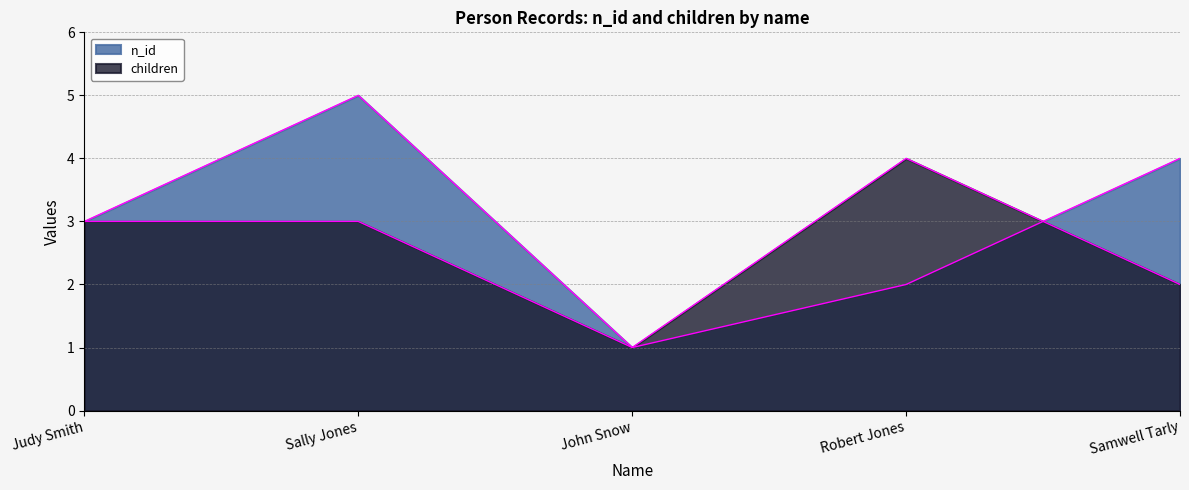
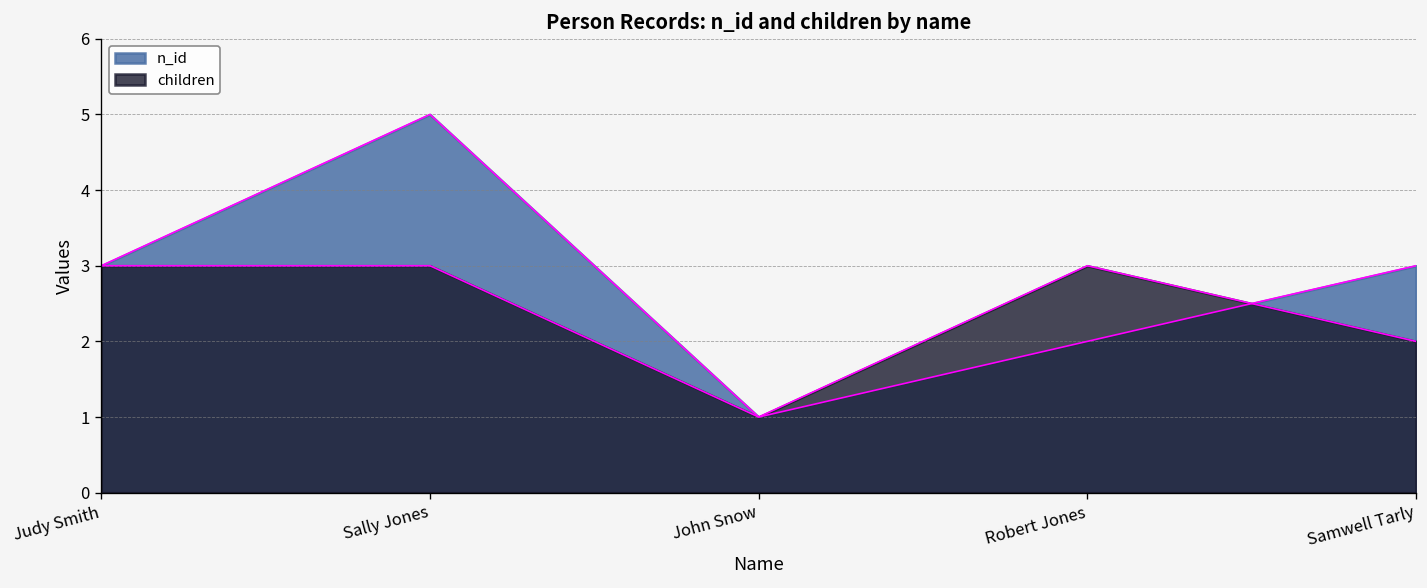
children, Robert Jones: 4 -> 3
n_id, Samwell Tarly: 4 -> 3
